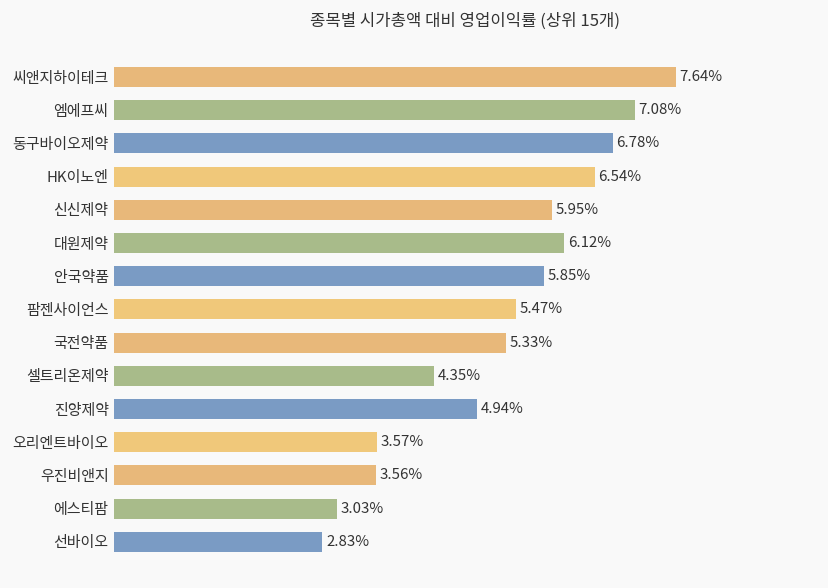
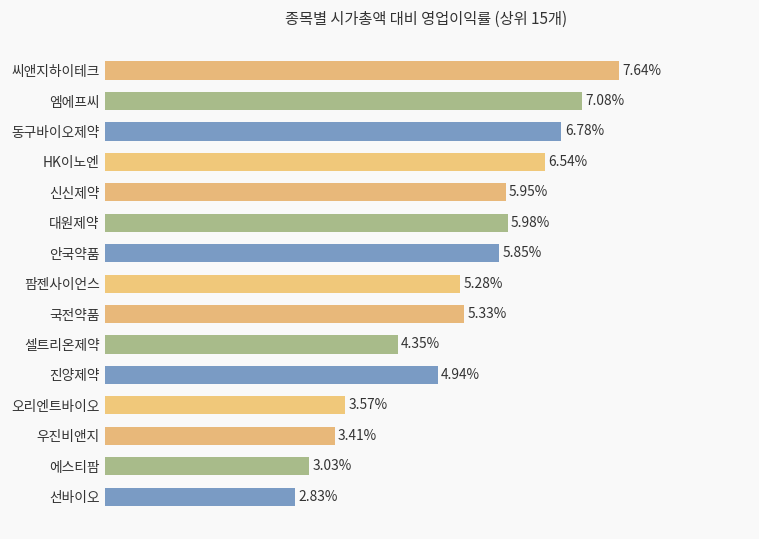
대원제약: 6.12% -> 5.98%
팜젠사이언스: 5.47% -> 5.28%
우진비앤지: 3.56% -> 3.41%
